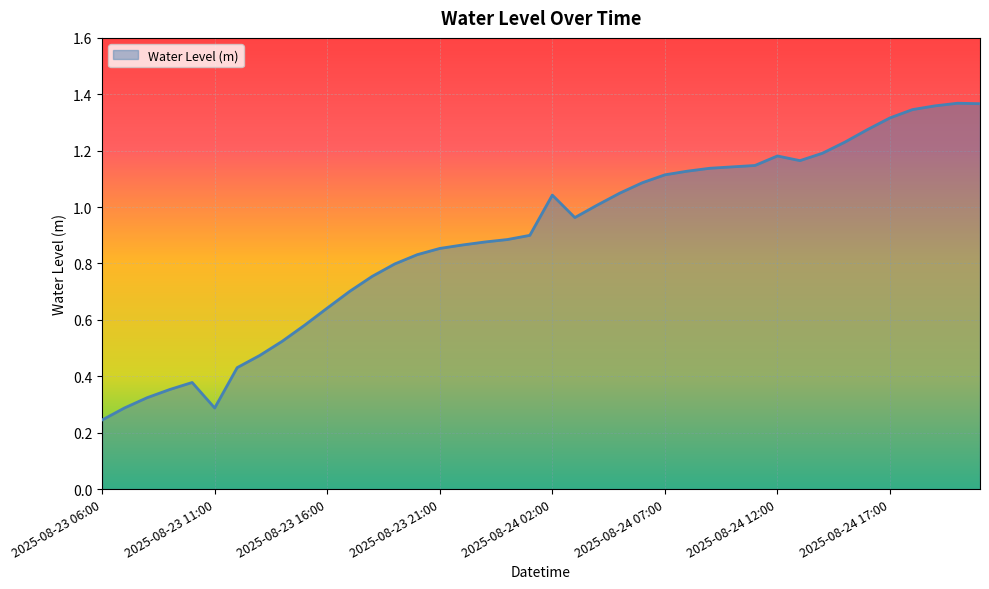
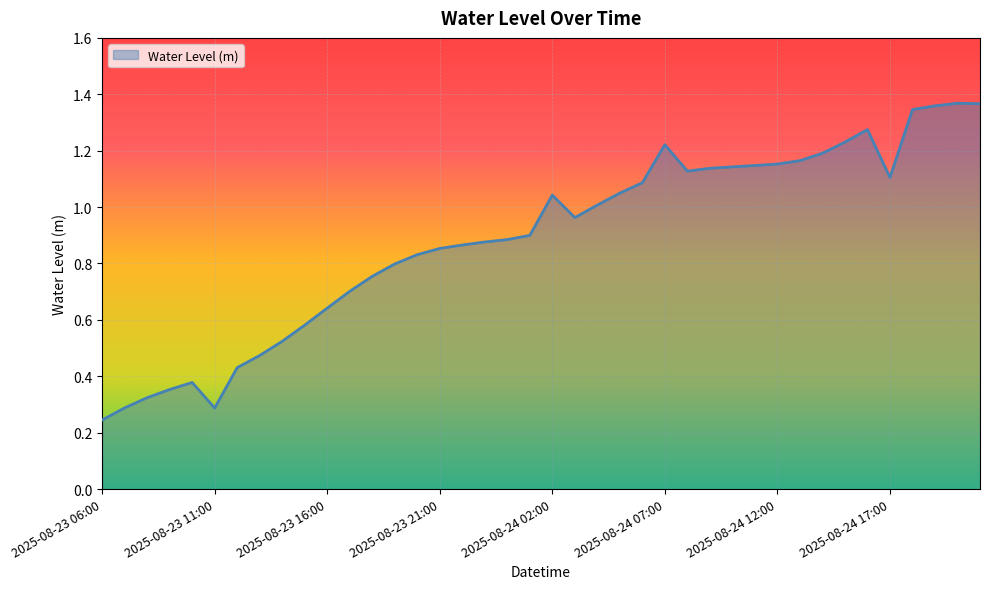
2025-08-24 07:00: 1.11 -> 1.22
2025-08-24 12:00: 1.18 -> 1.15
2025-08-24 17:00: 1.32 -> 1.11
